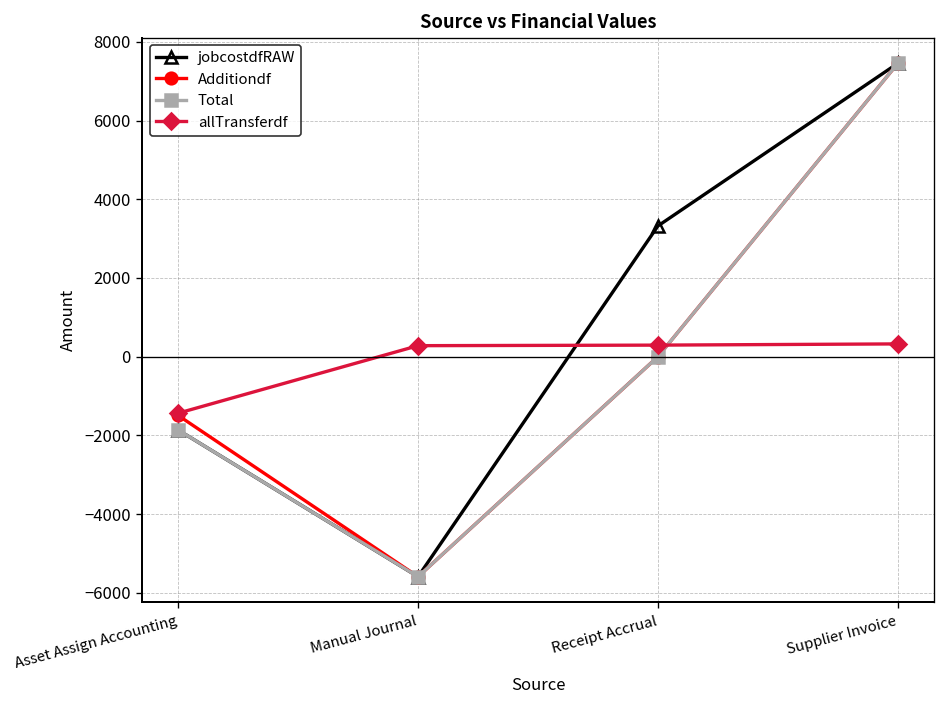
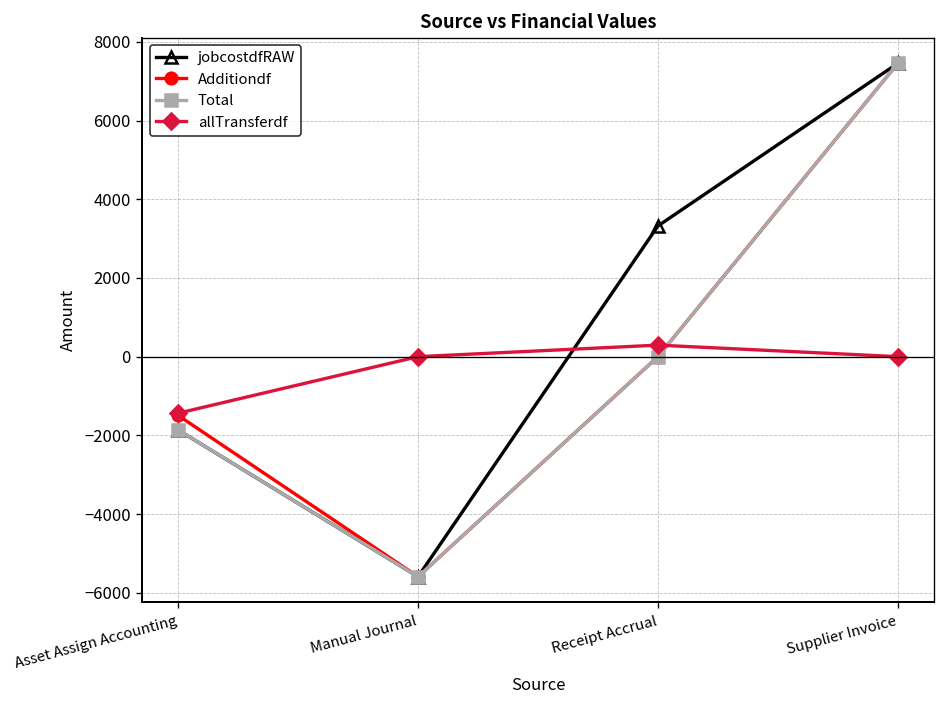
allTransferdf, Manual Journal: 300 -> 0
allTransferdf, Supplier Invoice: 300 -> 0
